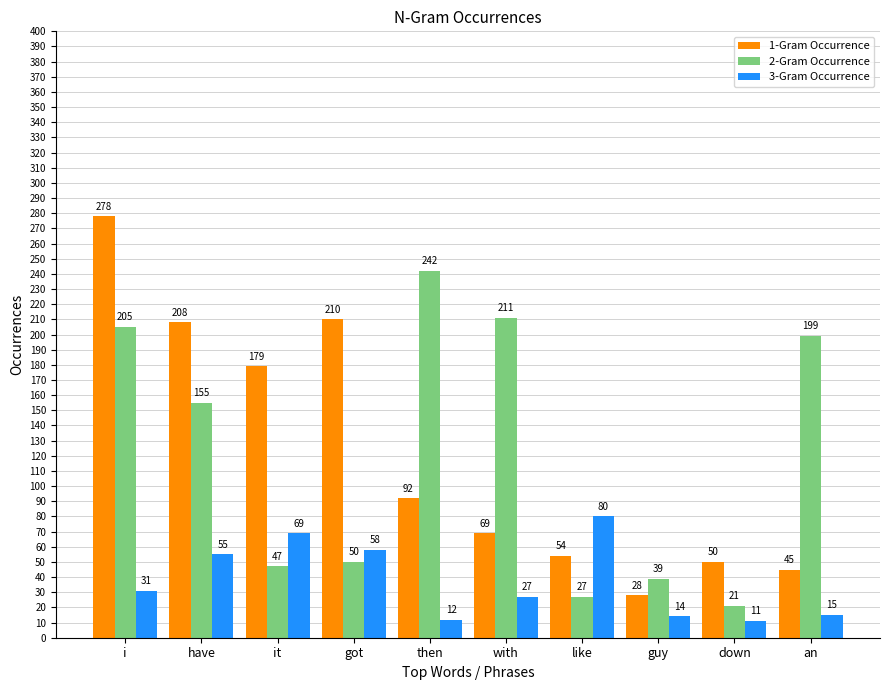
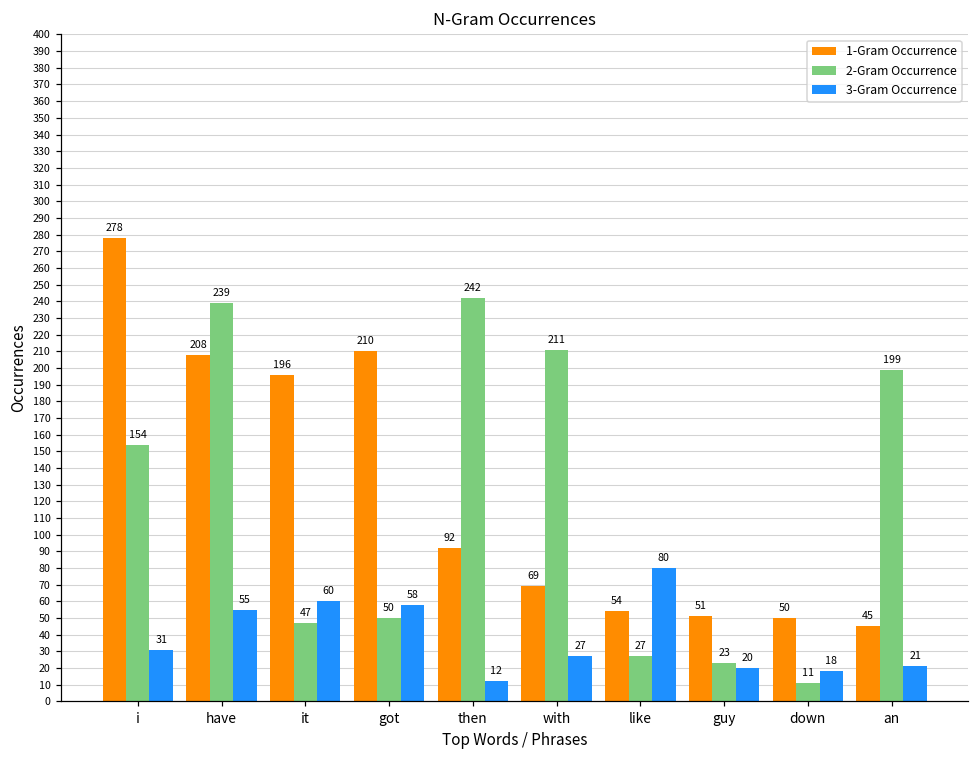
2-Gram Occurrence, i: 205 -> 154
2-Gram Occurrence, have: 155 -> 239
1-Gram Occurrence, it: 179 -> 196
3-Gram Occurrence, it: 69 -> 60
1-Gram Occurrence, guy: 28 -> 51
2-Gram Occurrence, guy: 39 -> 23
3-Gram Occurrence, guy: 14 -> 20
2-Gram Occurrence, down: 21 -> 11
3-Gram Occurrence, down: 11 -> 18
3-Gram Occurrence, an: 15 -> 21
